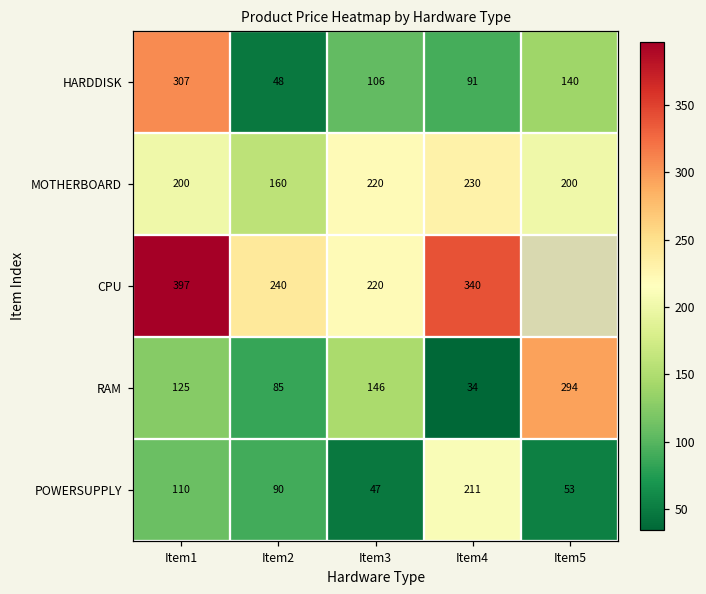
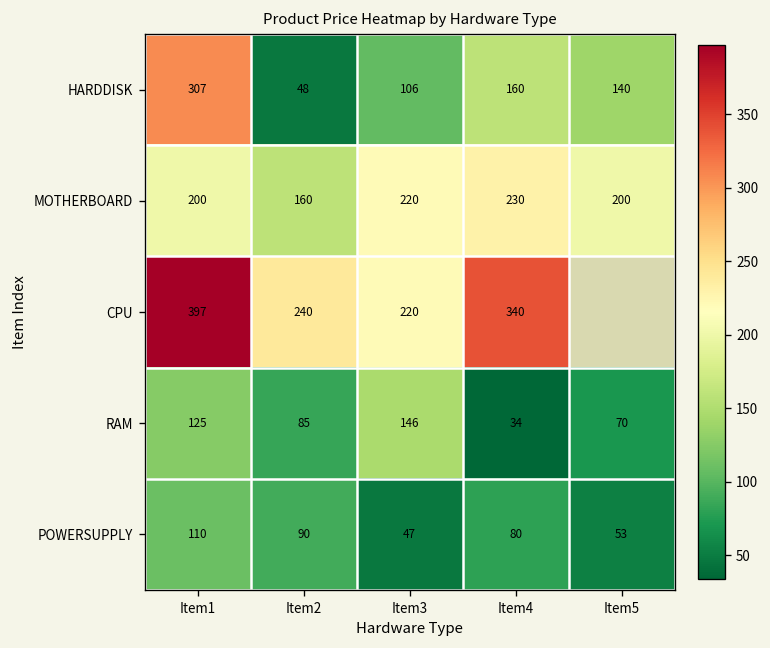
HARDDISK, Item4: 91 -> 160
RAM, Item5: 294 -> 70
POWERSUPPLY, Item4: 211 -> 80
